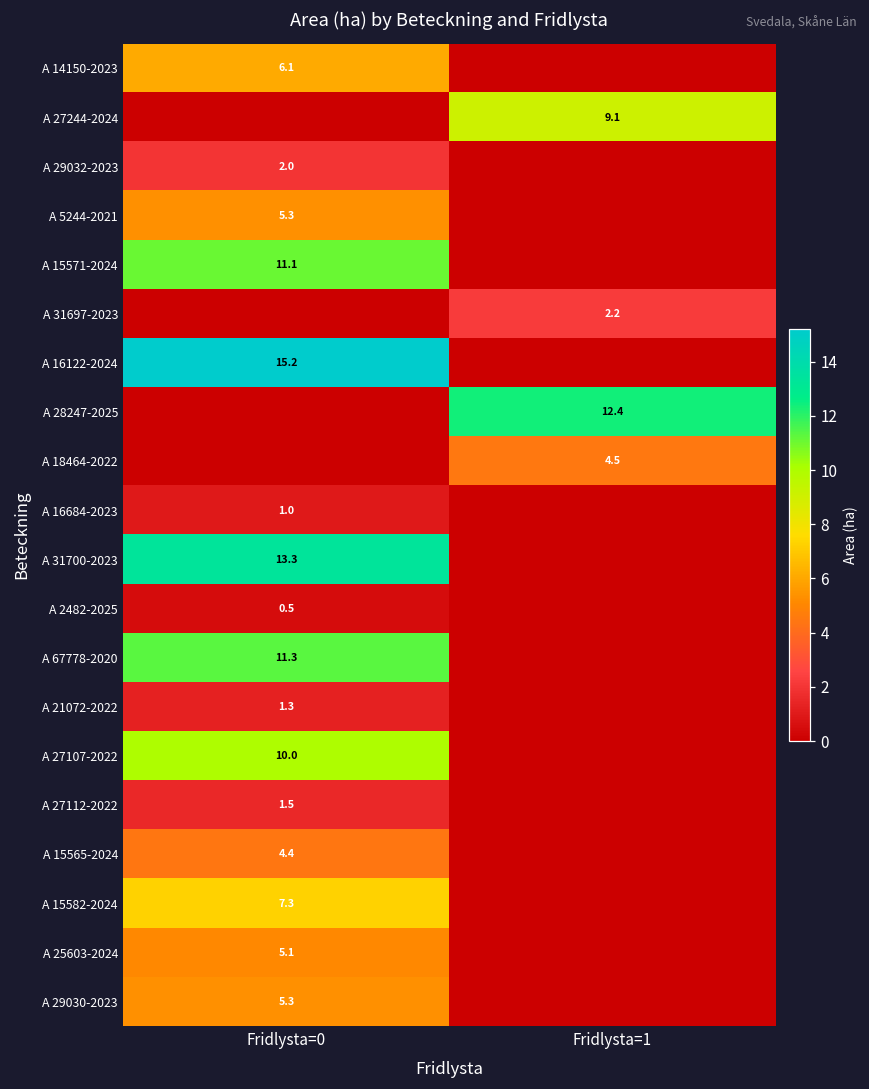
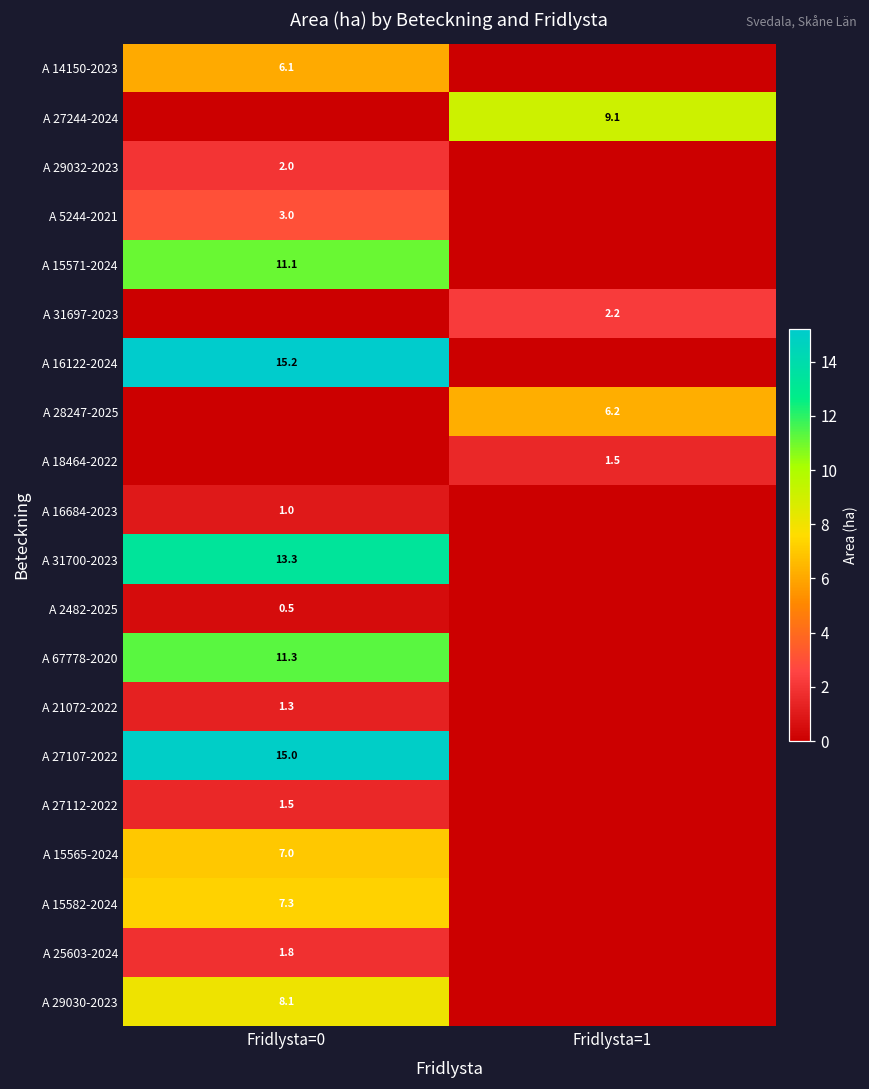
A 5244-2021, Fridlysta=0: 5.3 -> 3.0
A 28247-2025, Fridlysta=1: 12.4 -> 6.2
A 18464-2022, Fridlysta=1: 4.5 -> 1.5
A 27107-2022, Fridlysta=0: 10.0 -> 15.0
A 15565-2024, Fridlysta=0: 4.4 -> 7.0
A 25603-2024, Fridlysta=0: 5.1 -> 1.8
A 29030-2023, Fridlysta=0: 5.3 -> 8.1
